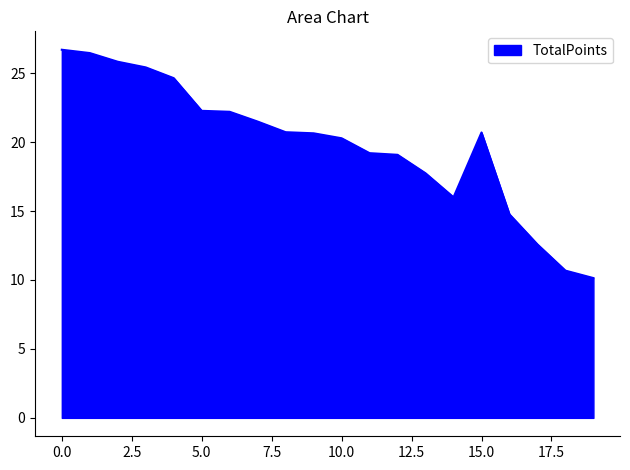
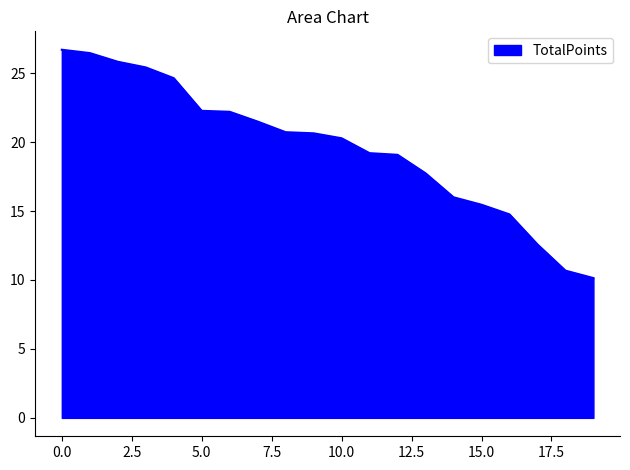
15.0: 20.7 -> 15.5
